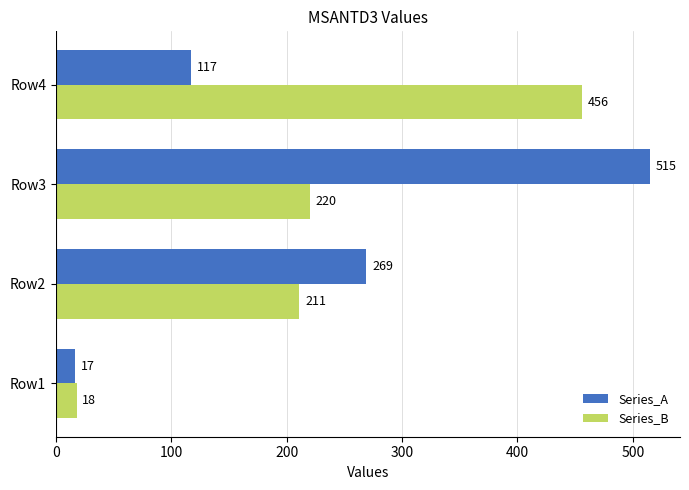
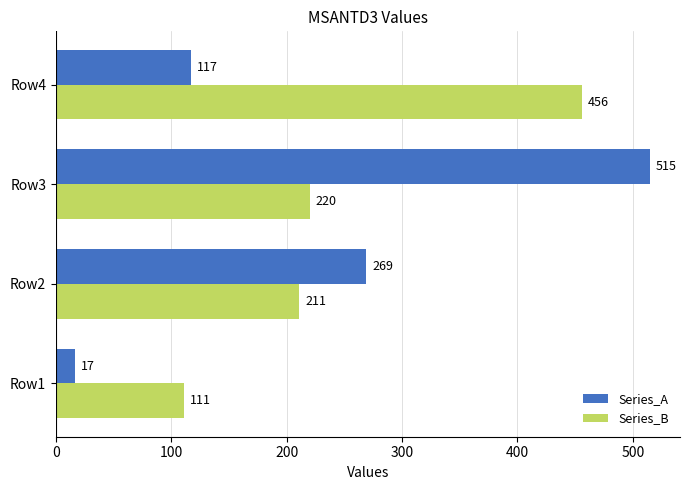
Series_B, Row1: 18 -> 111
